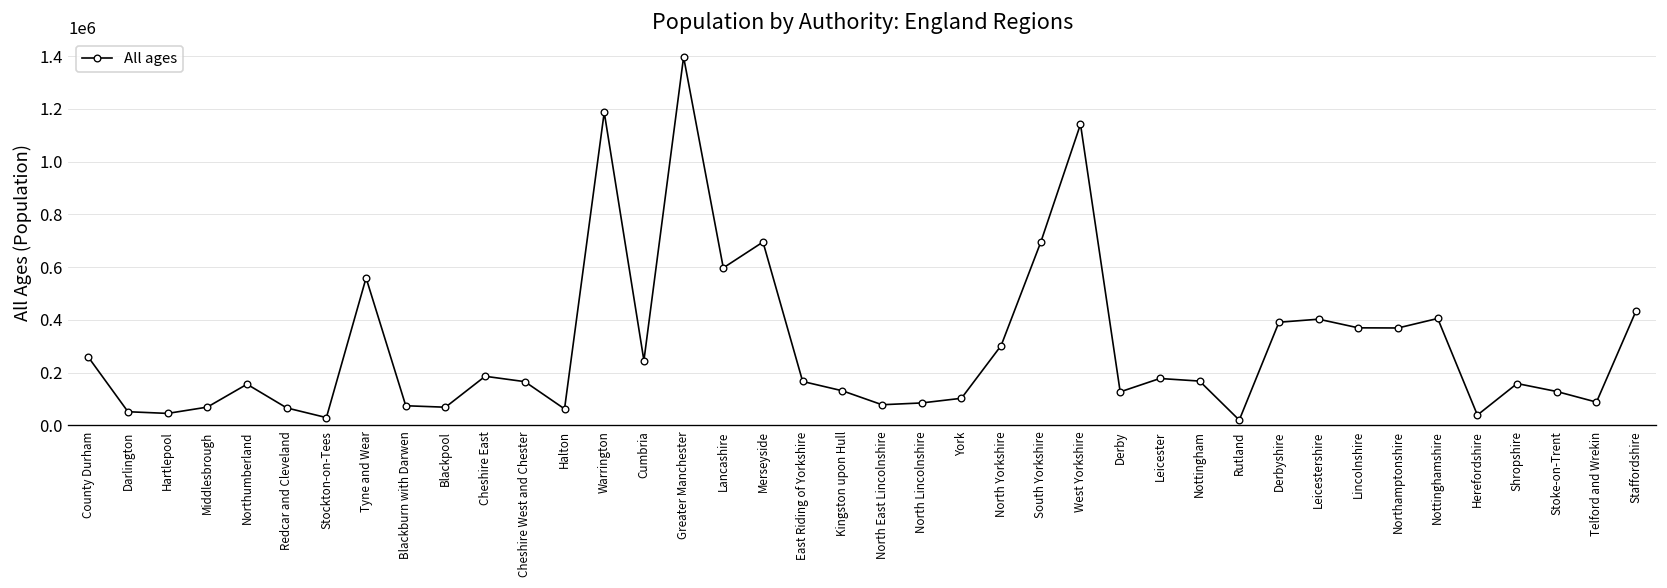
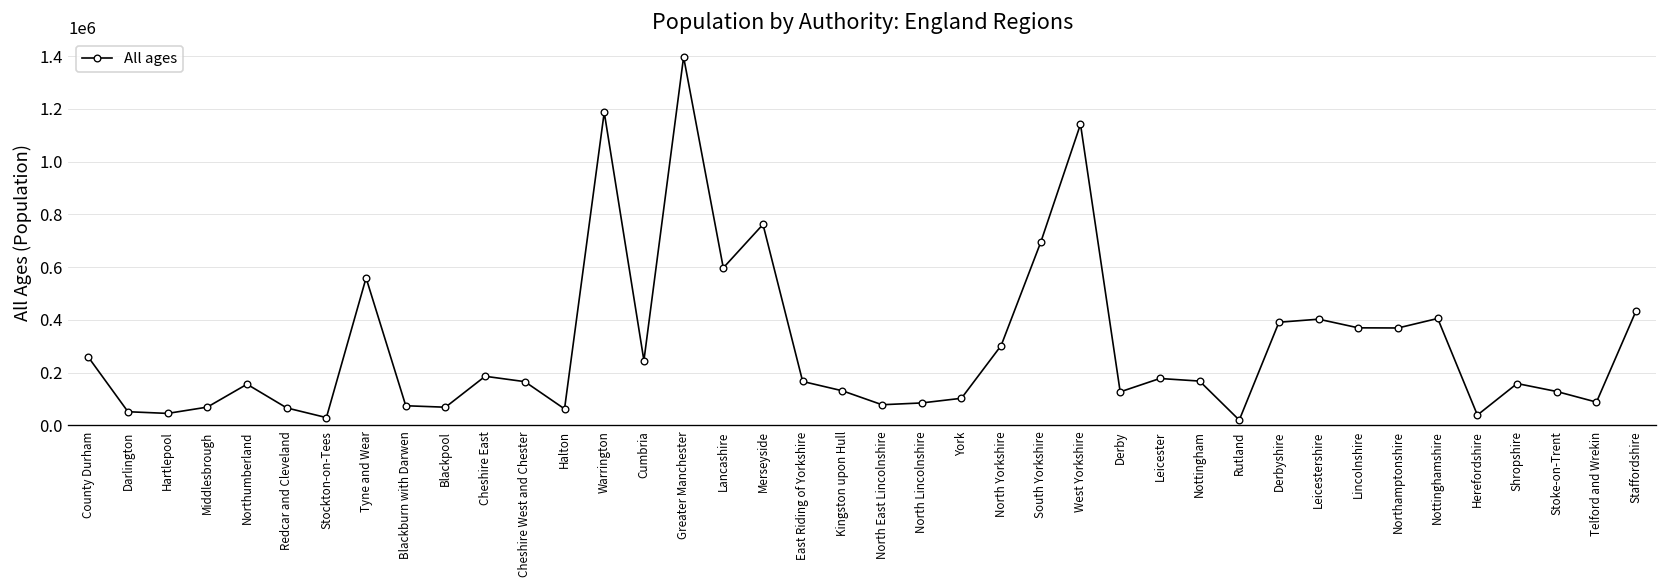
Merseyside: 700000 -> 760000
